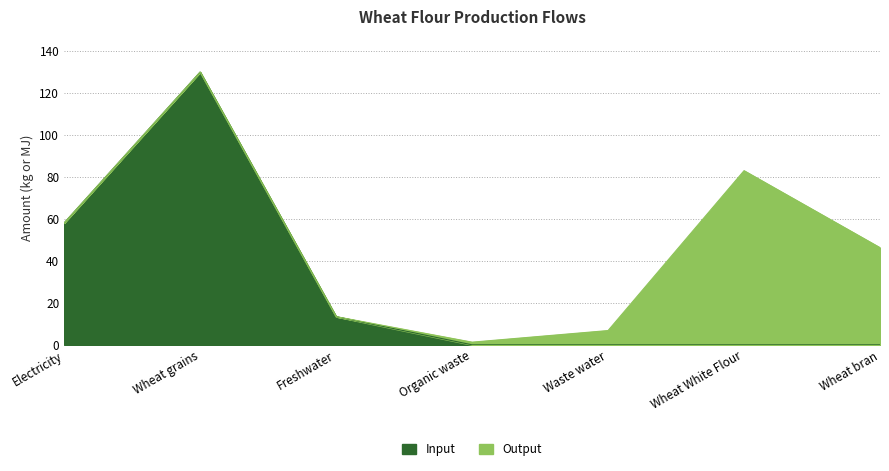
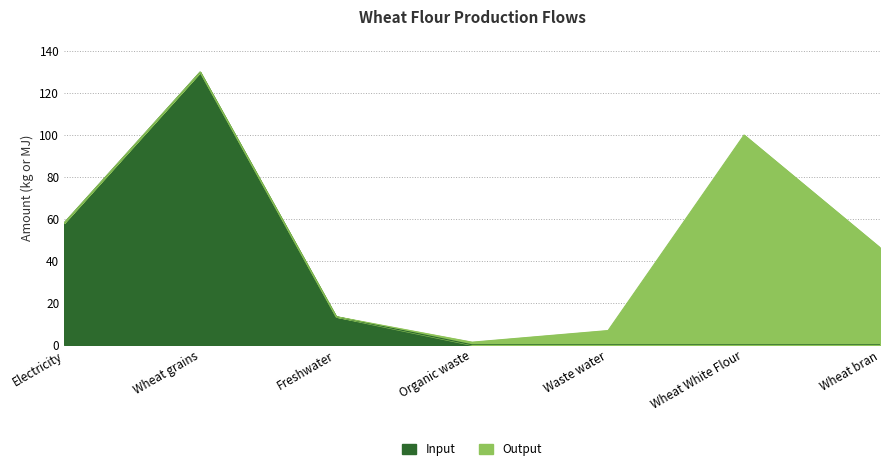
Output, Wheat White Flour: 83 -> 100
